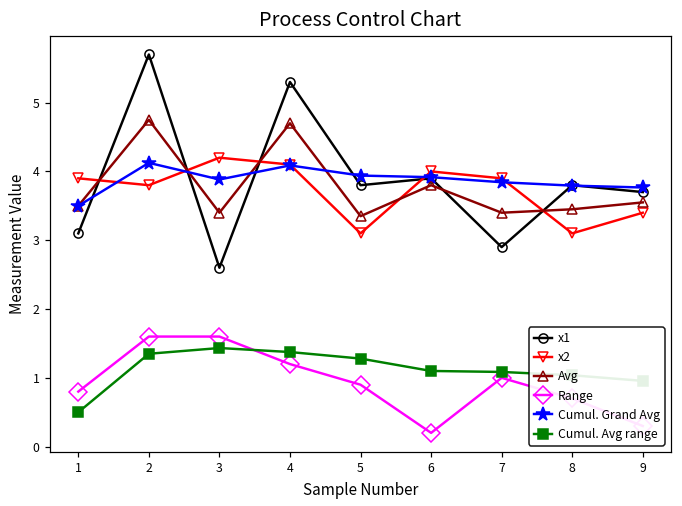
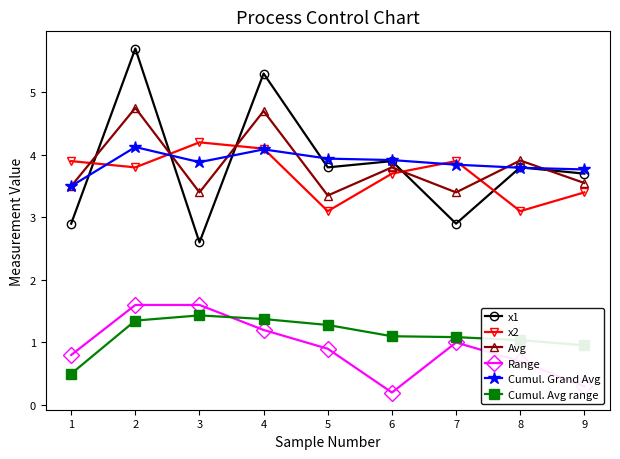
x1, 1: 3.1 -> 2.9
x2, 6: 4.0 -> 3.7
Avg, 8: 3.5 -> 3.9
